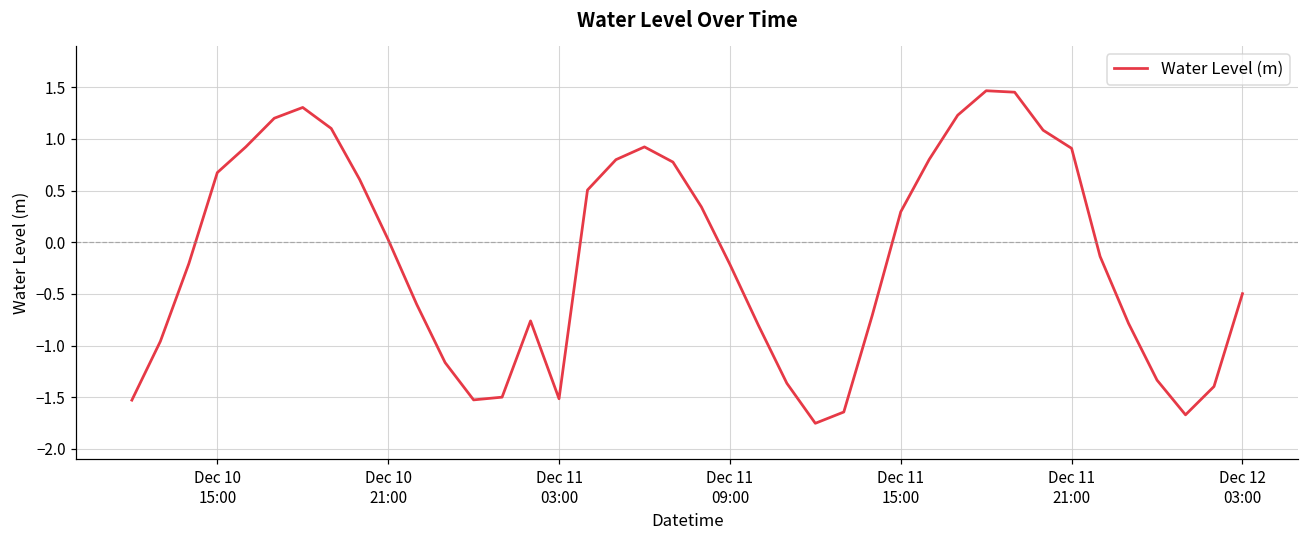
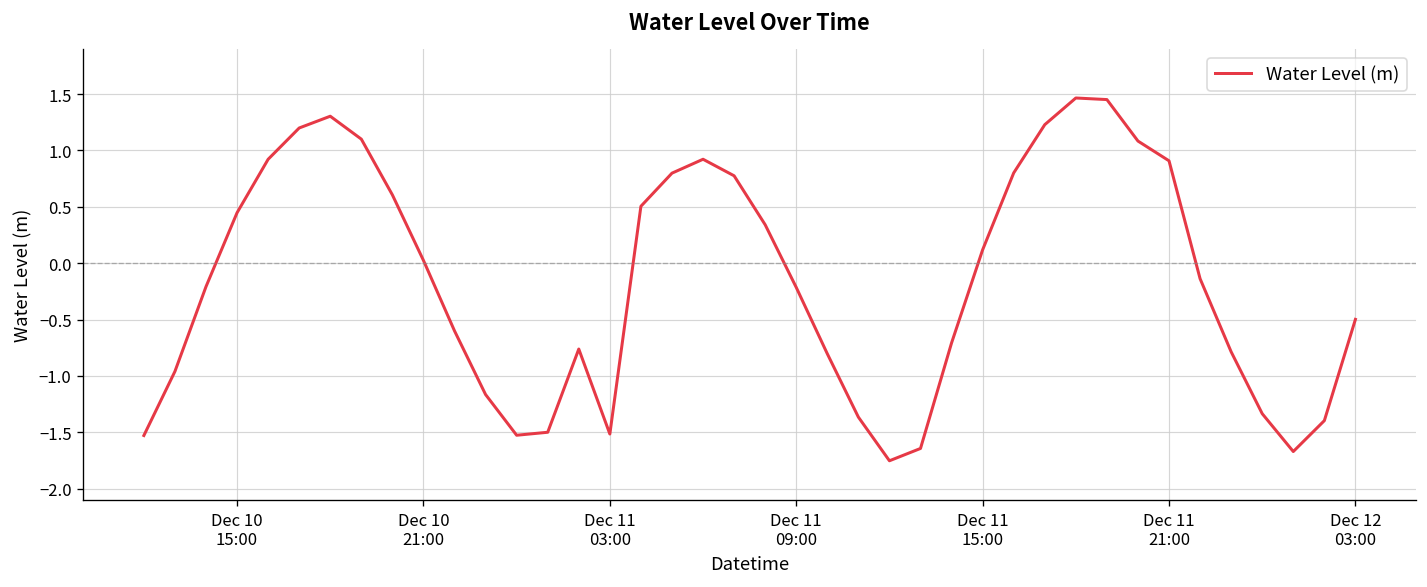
Dec 10 15:00: 0.7 -> 0.4
Dec 11 15:00: 0.3 -> 0.1
